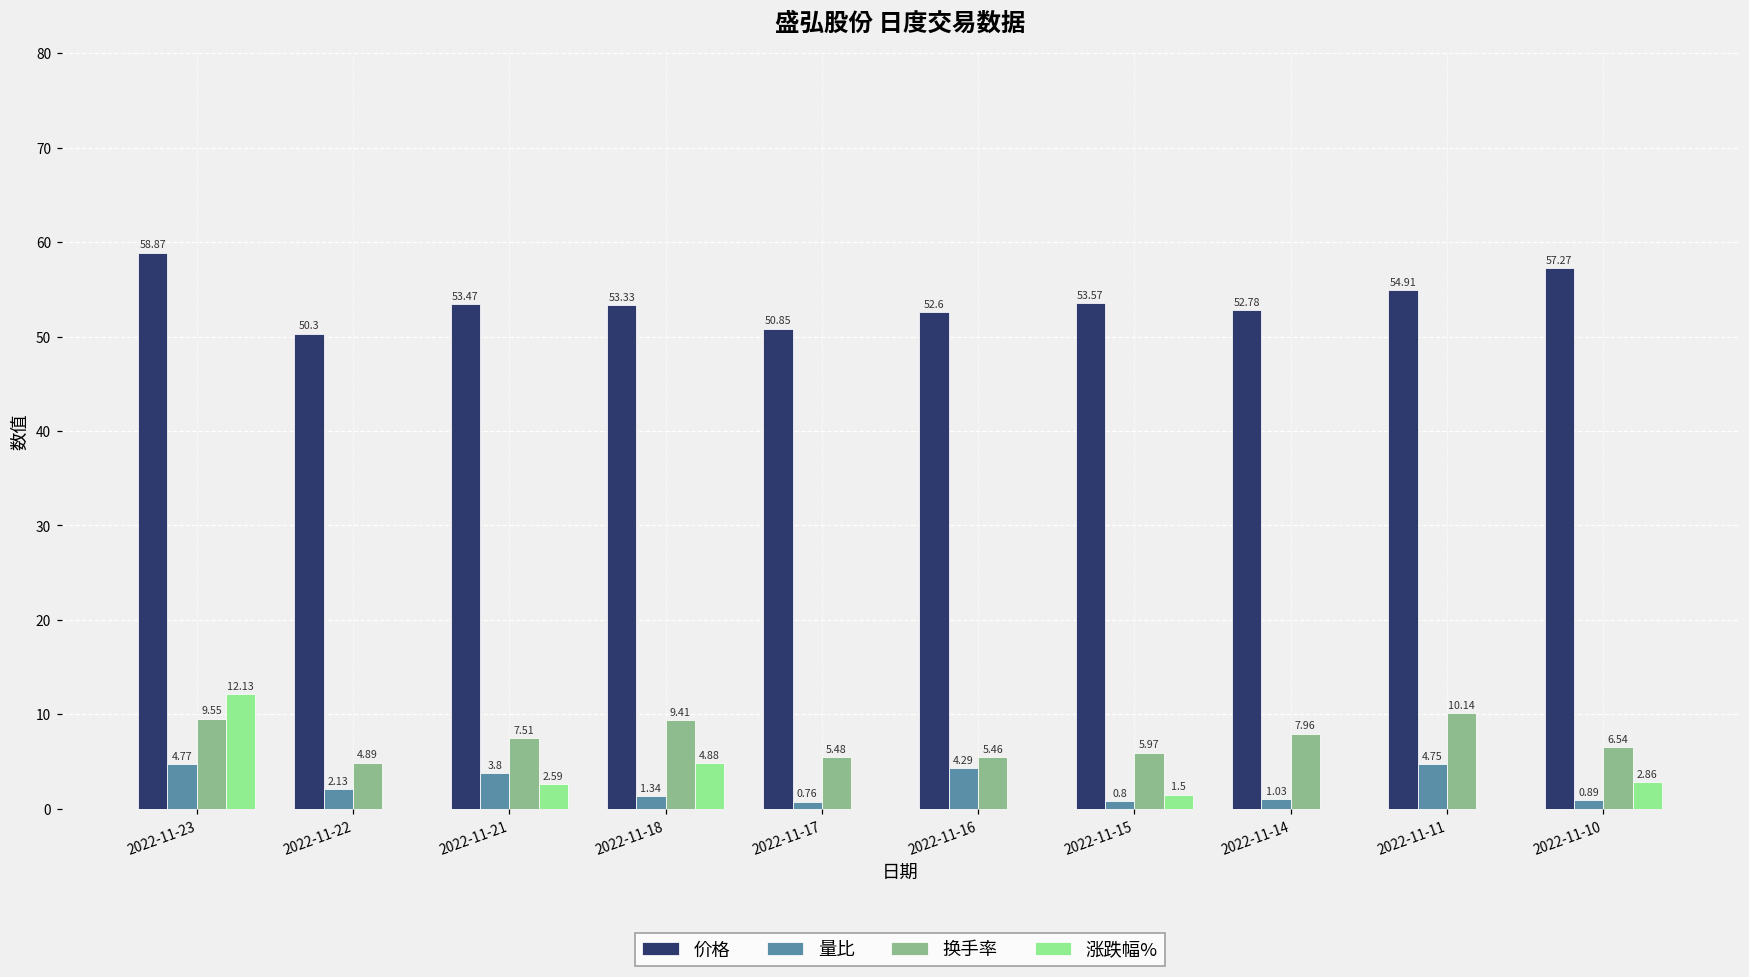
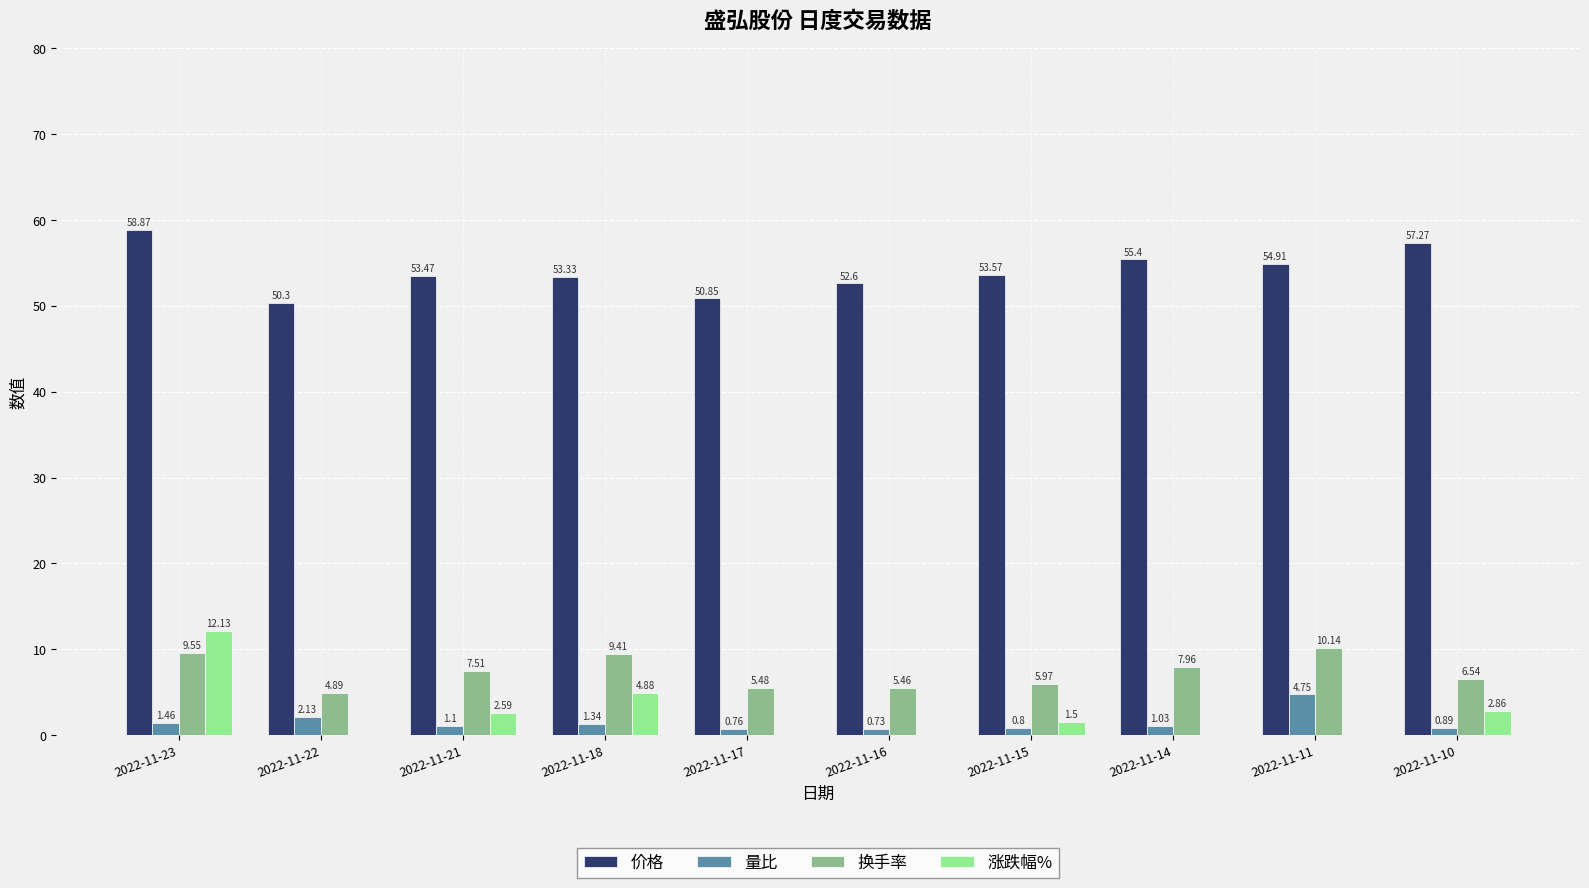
量比, 2022-11-23: 4.77 -> 1.46
量比, 2022-11-21: 3.8 -> 1.1
量比, 2022-11-16: 4.29 -> 0.73
价格, 2022-11-14: 52.78 -> 55.4
